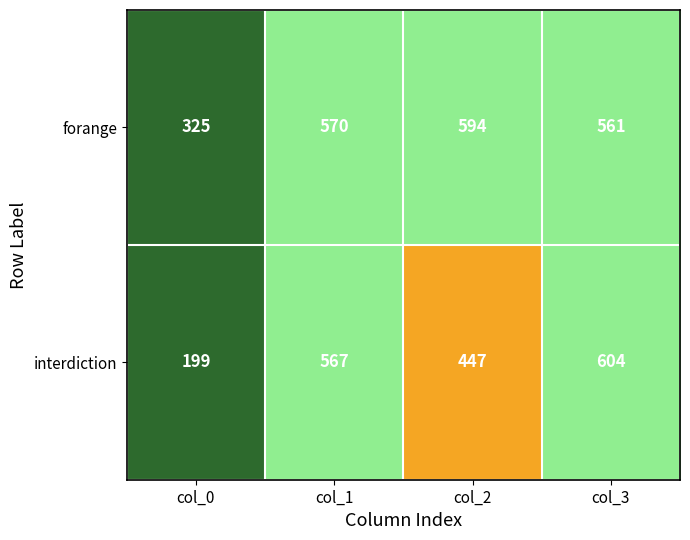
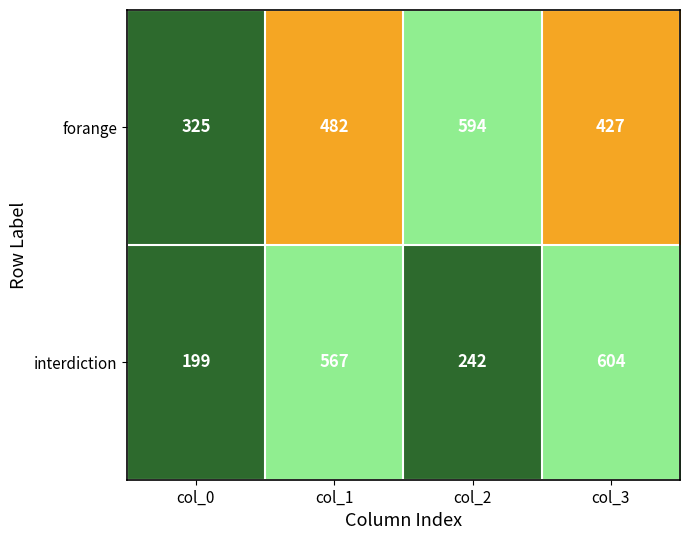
forange, col_1: 570 -> 482
forange, col_3: 561 -> 427
interdiction, col_2: 447 -> 242
